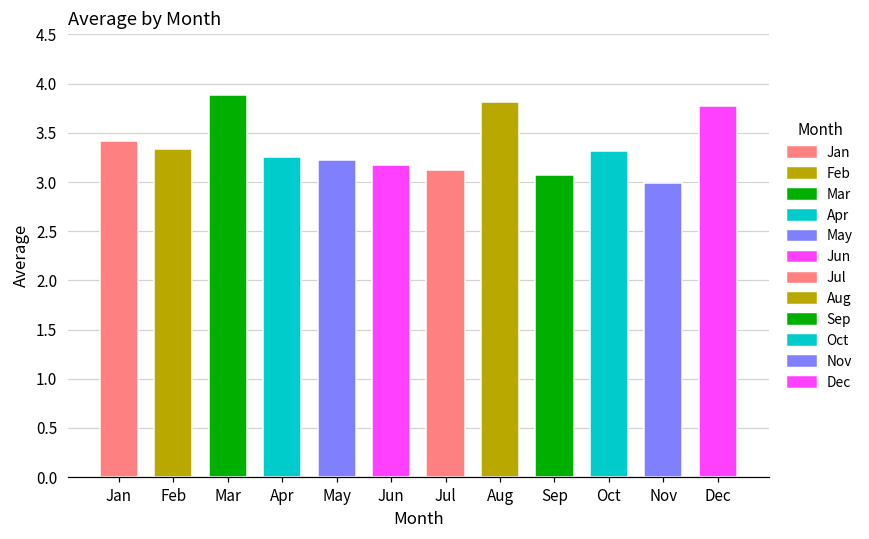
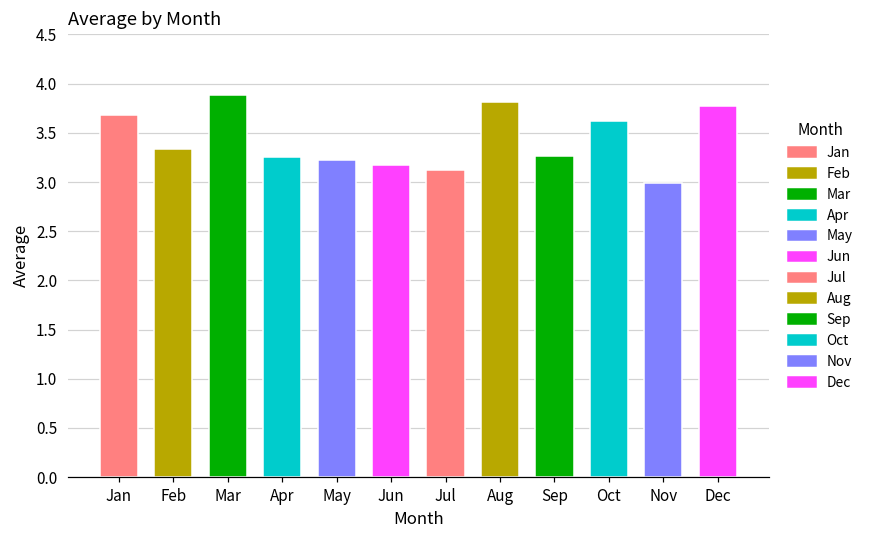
Jan: 3.4 -> 3.7
Sep: 3.1 -> 3.3
Oct: 3.3 -> 3.6
